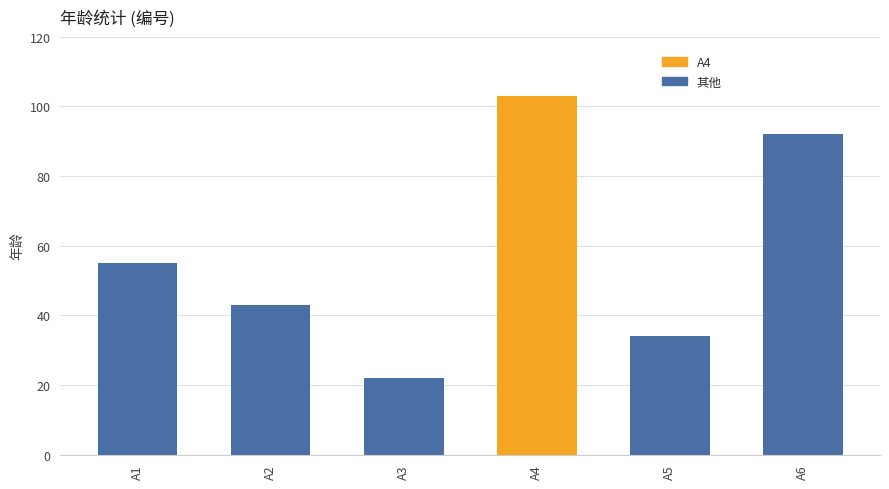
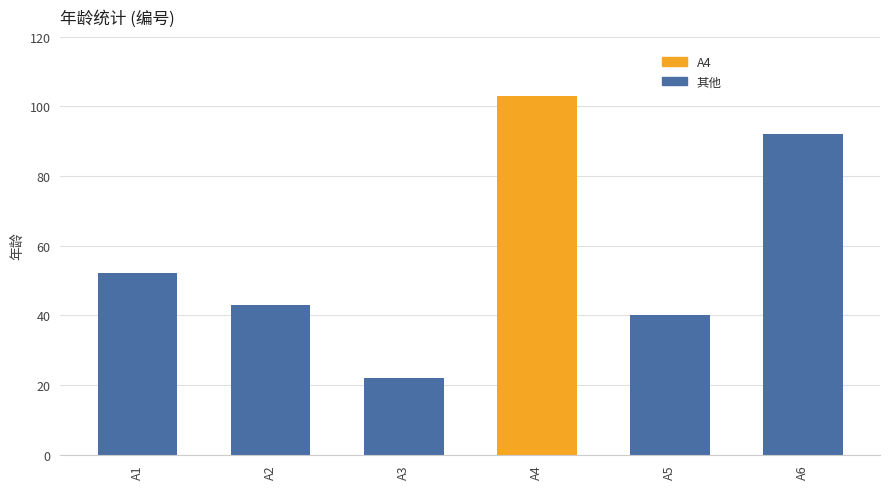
A1: 55 -> 52
A5: 34 -> 40
